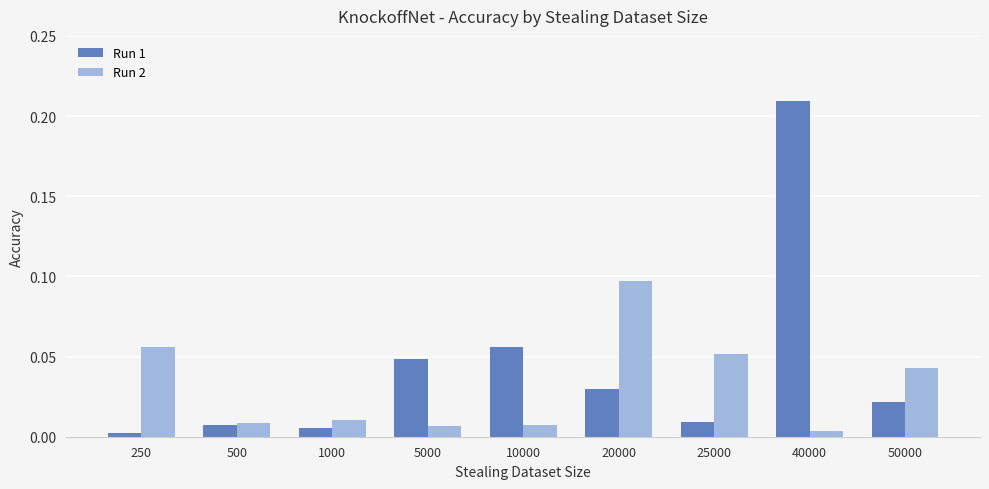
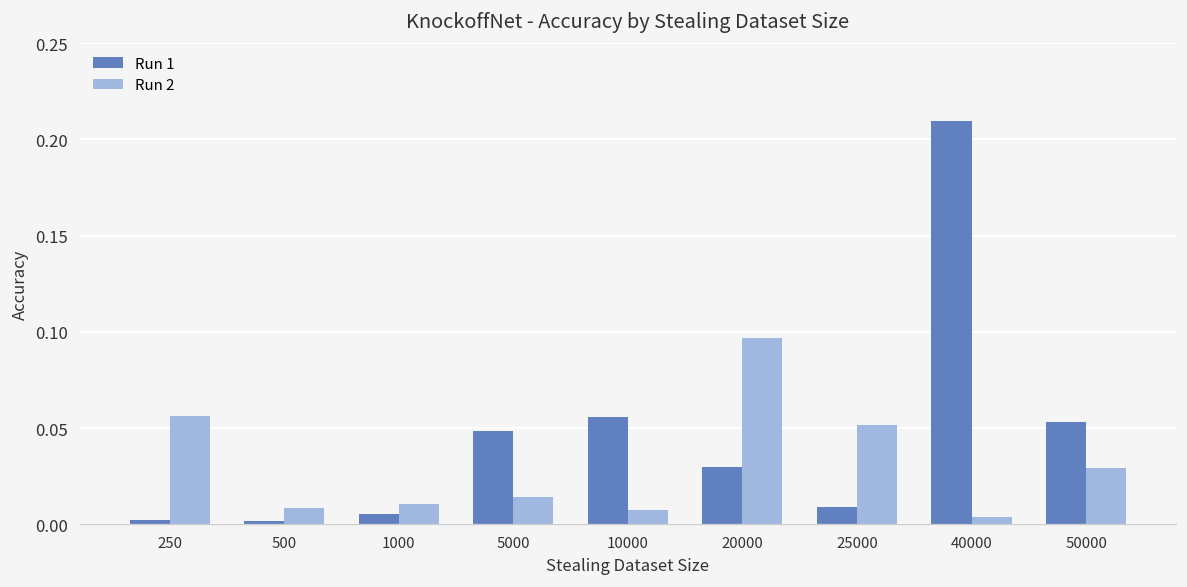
Run 1, 500: 0.007 -> 0.002
Run 2, 5000: 0.007 -> 0.014
Run 1, 50000: 0.022 -> 0.053
Run 2, 50000: 0.043 -> 0.029
